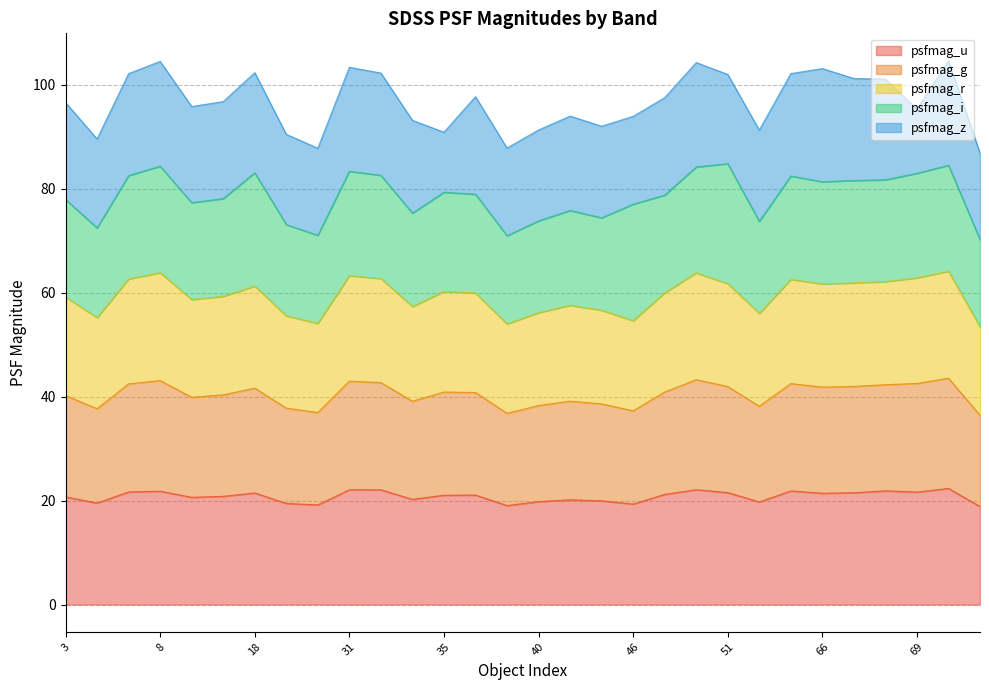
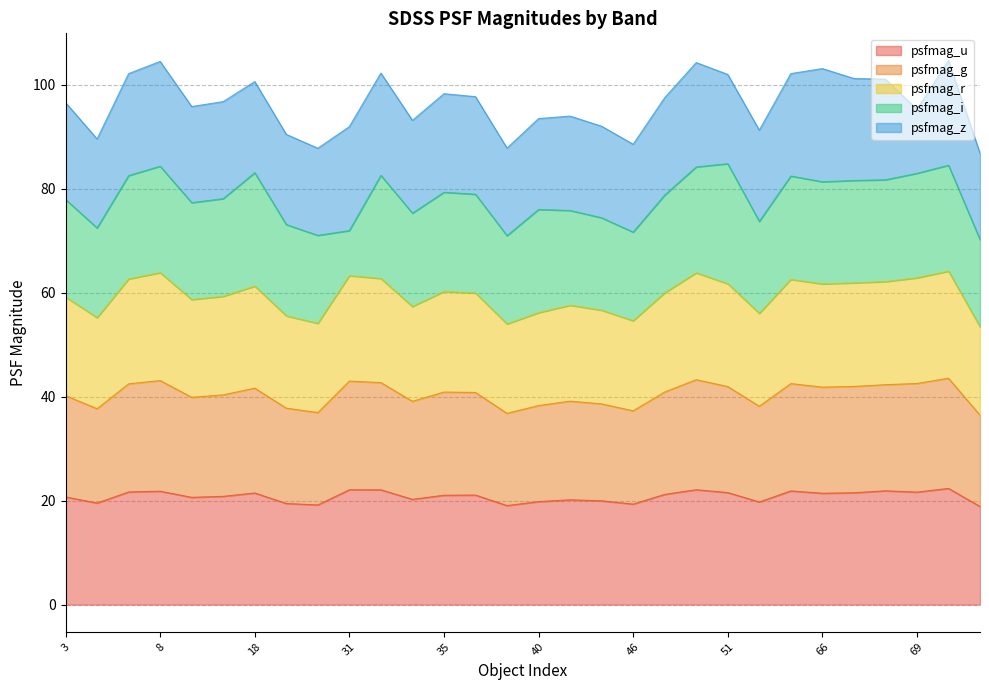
psfmag_z, 18: 19 -> 18
psfmag_i, 31: 20 -> 9
psfmag_z, 35: 12 -> 19
psfmag_i, 40: 18 -> 20
psfmag_i, 46: 22 -> 17
